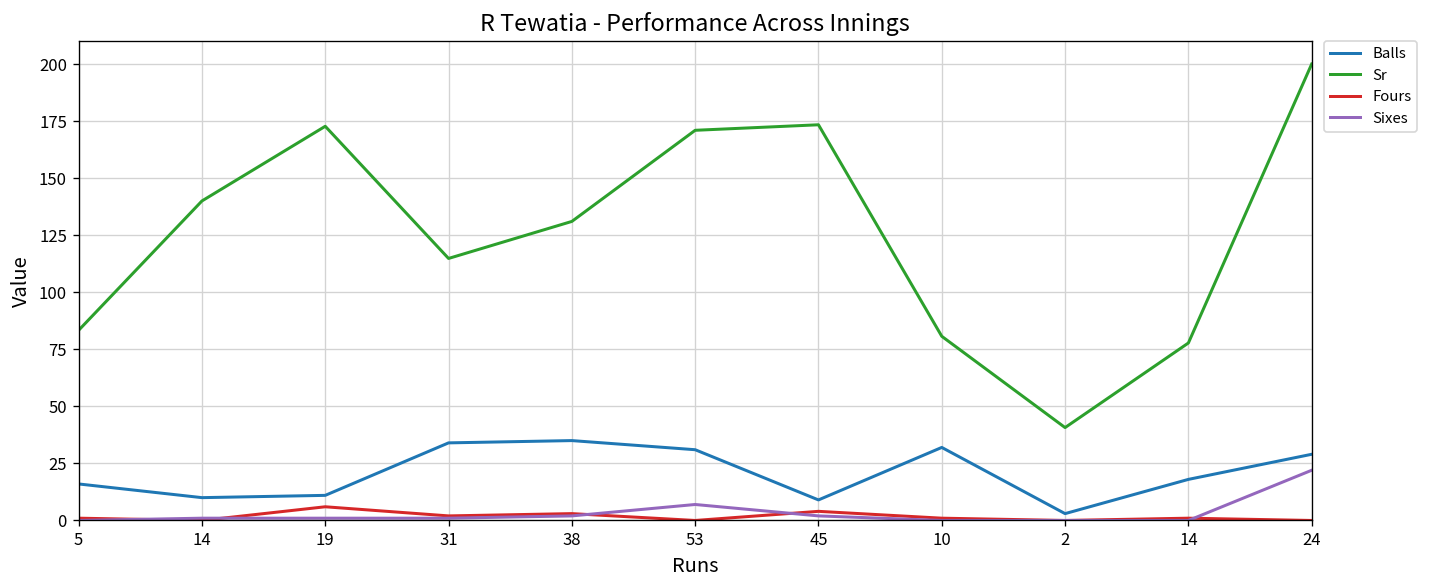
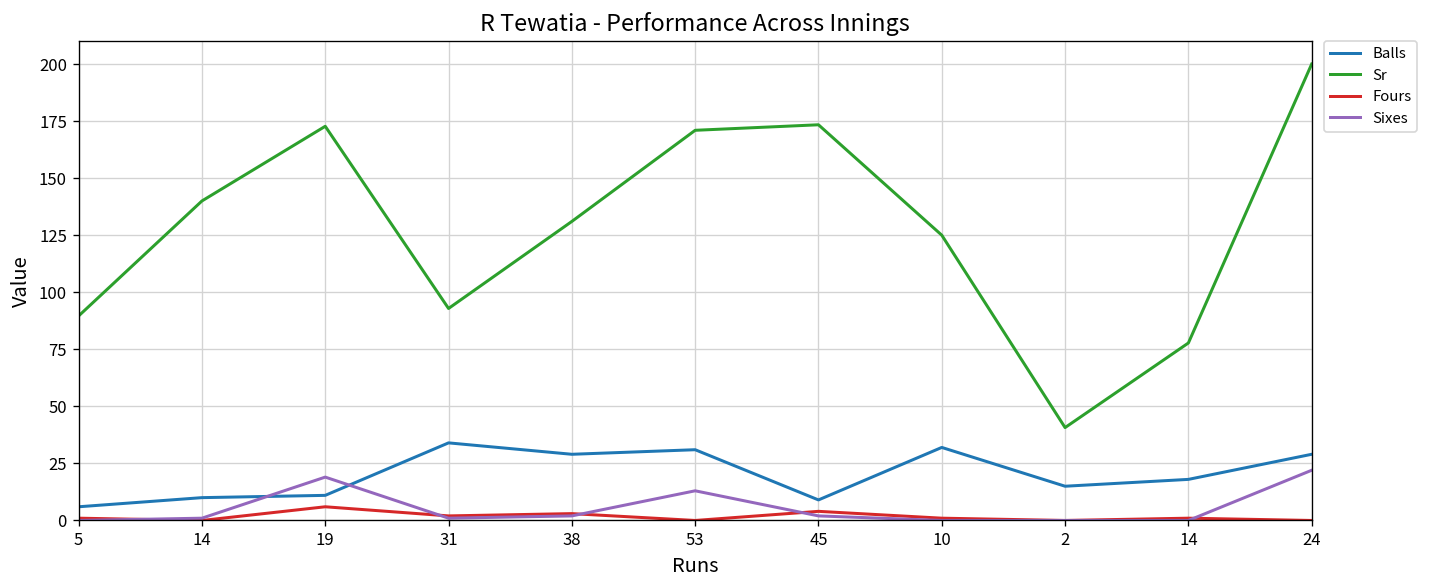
Balls, 5: 16 -> 6
Sr, 5: 83 -> 90
Sixes, 19: 1 -> 19
Sr, 31: 115 -> 93
Balls, 38: 35 -> 29
Sixes, 53: 7 -> 13
Sr, 10: 81 -> 125
Balls, 2: 3 -> 15
